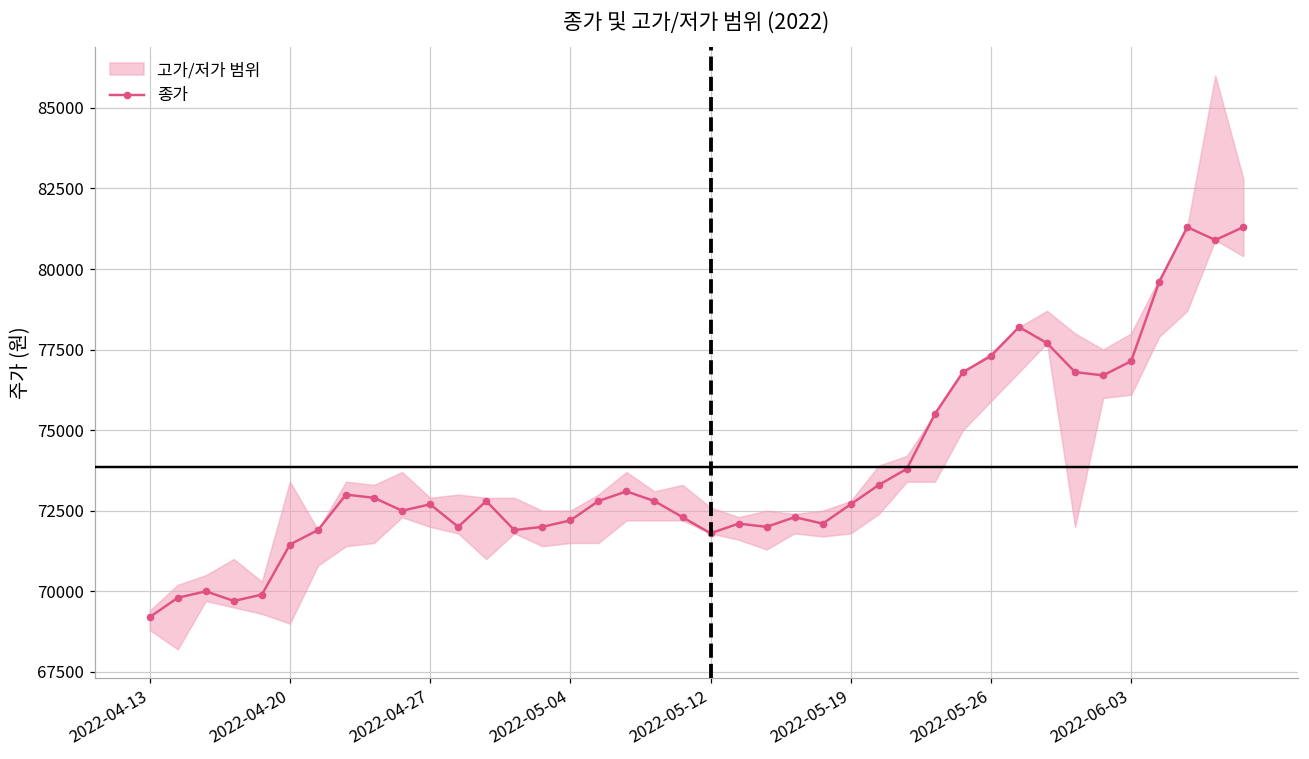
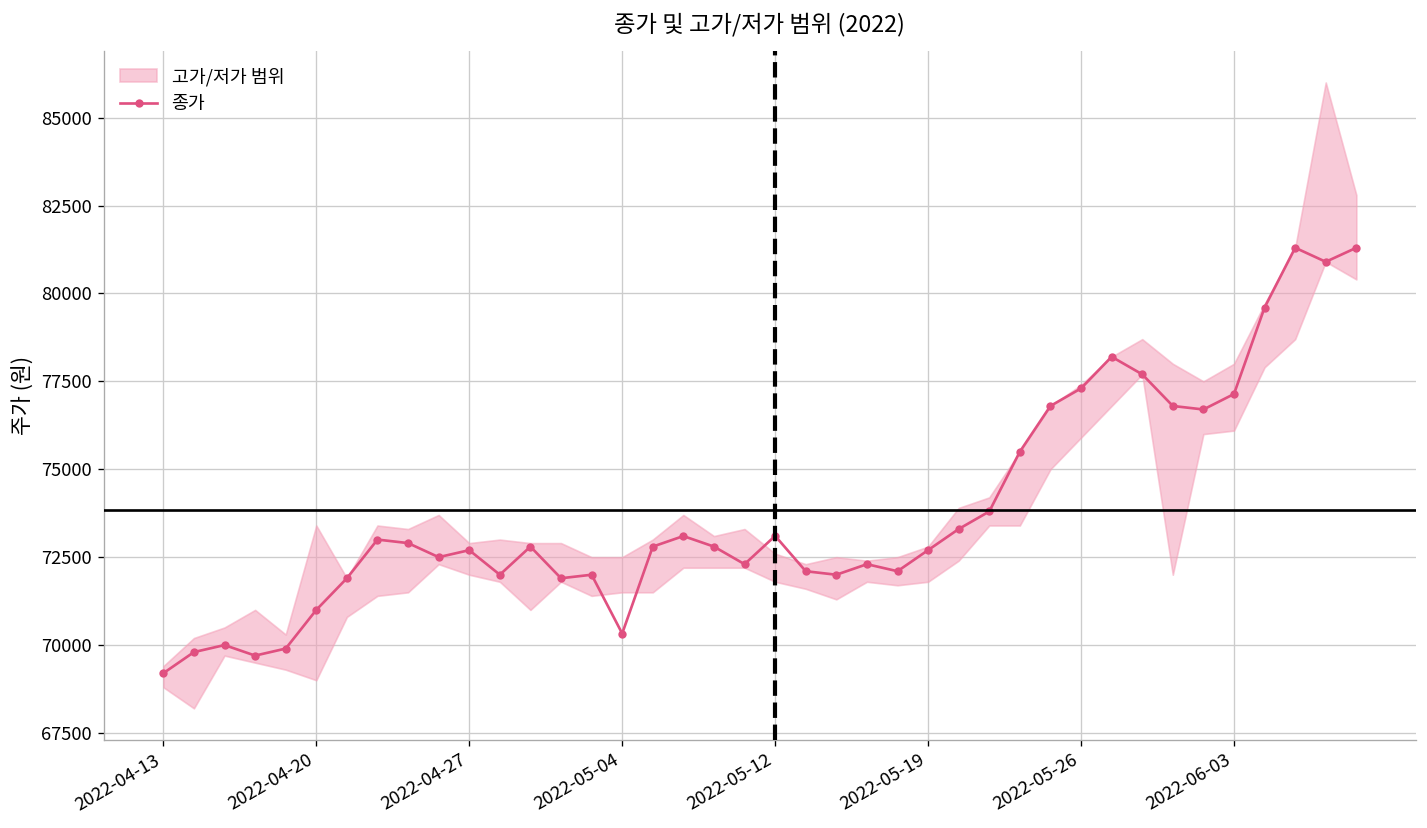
종가, 2022-04-20: 71500 -> 71000
종가, 2022-05-04: 72200 -> 70300
종가, 2022-05-12: 71800 -> 73100
